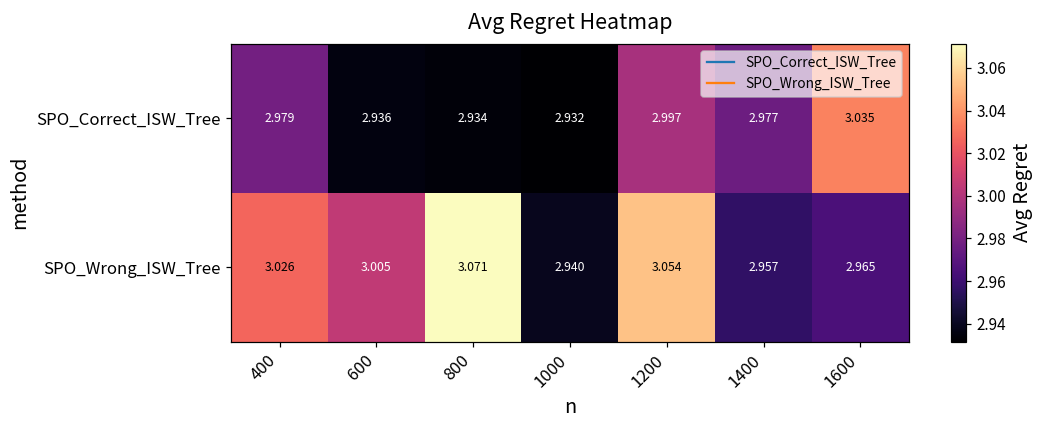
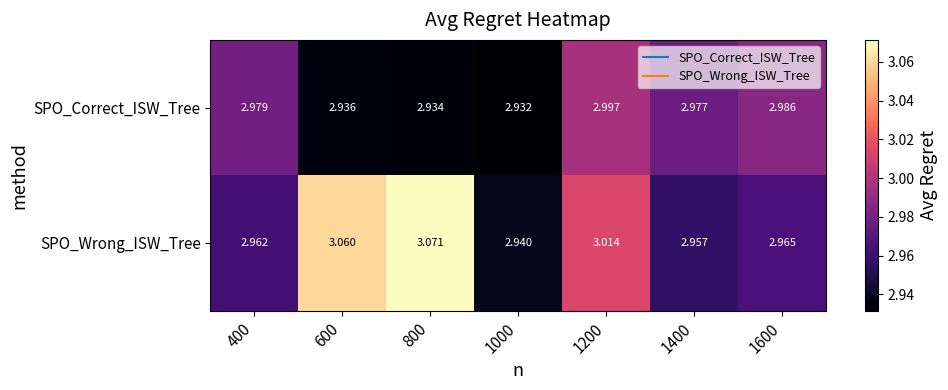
SPO_Correct_ISW_Tree, 1600: 3.035 -> 2.986
SPO_Wrong_ISW_Tree, 400: 3.026 -> 2.962
SPO_Wrong_ISW_Tree, 600: 3.005 -> 3.060
SPO_Wrong_ISW_Tree, 1200: 3.054 -> 3.014
